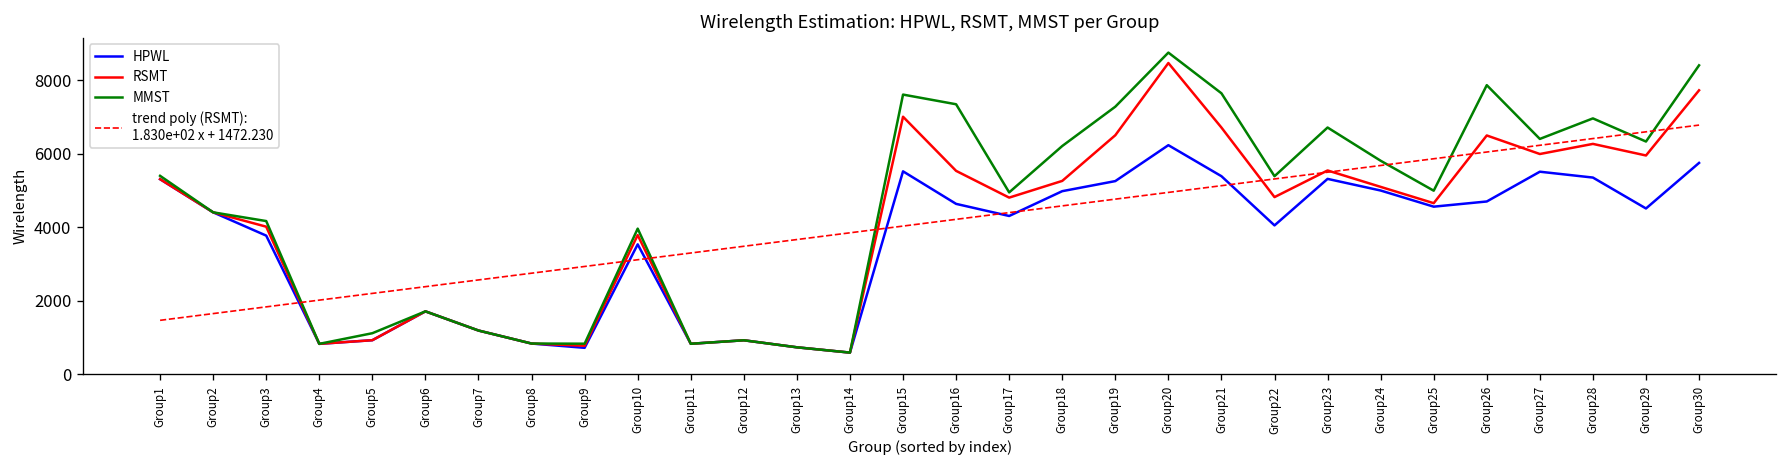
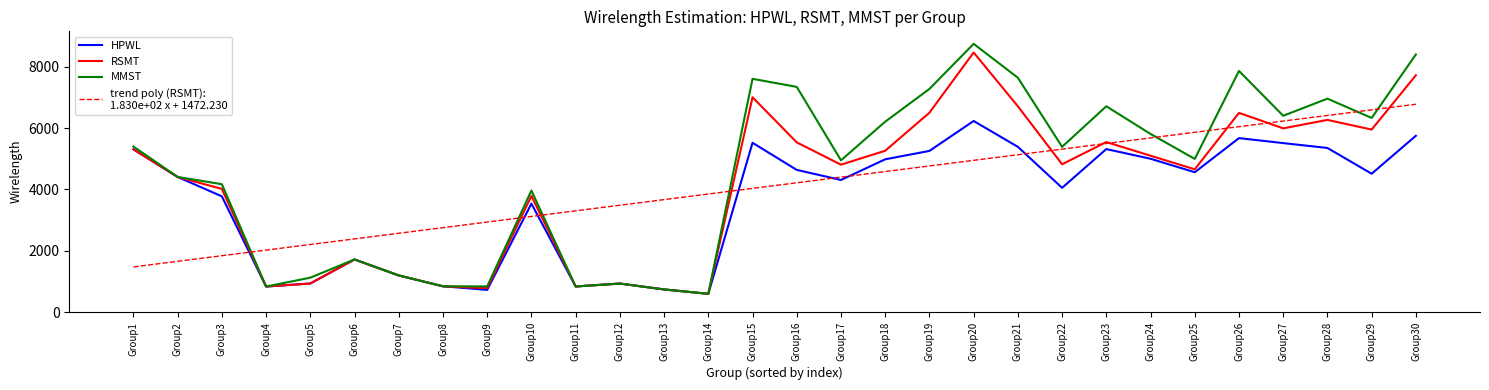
HPWL, Group26: 4700 -> 5700
